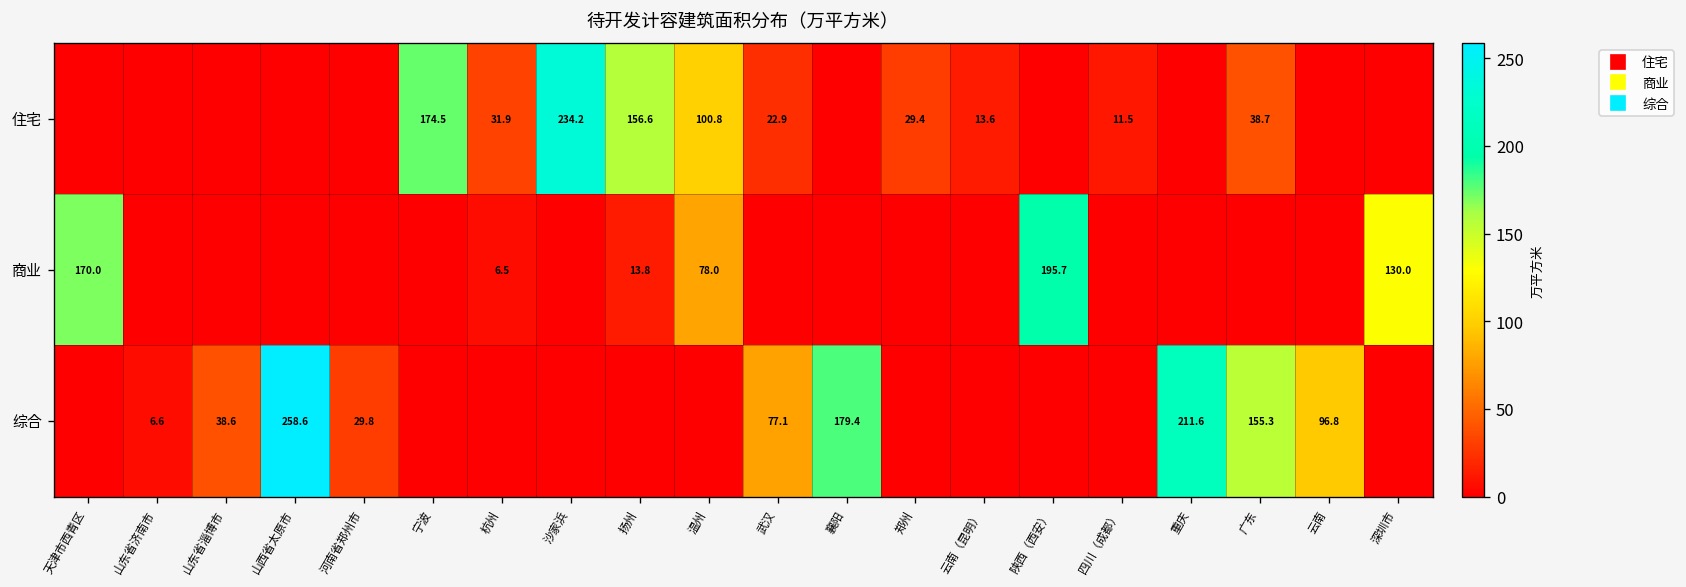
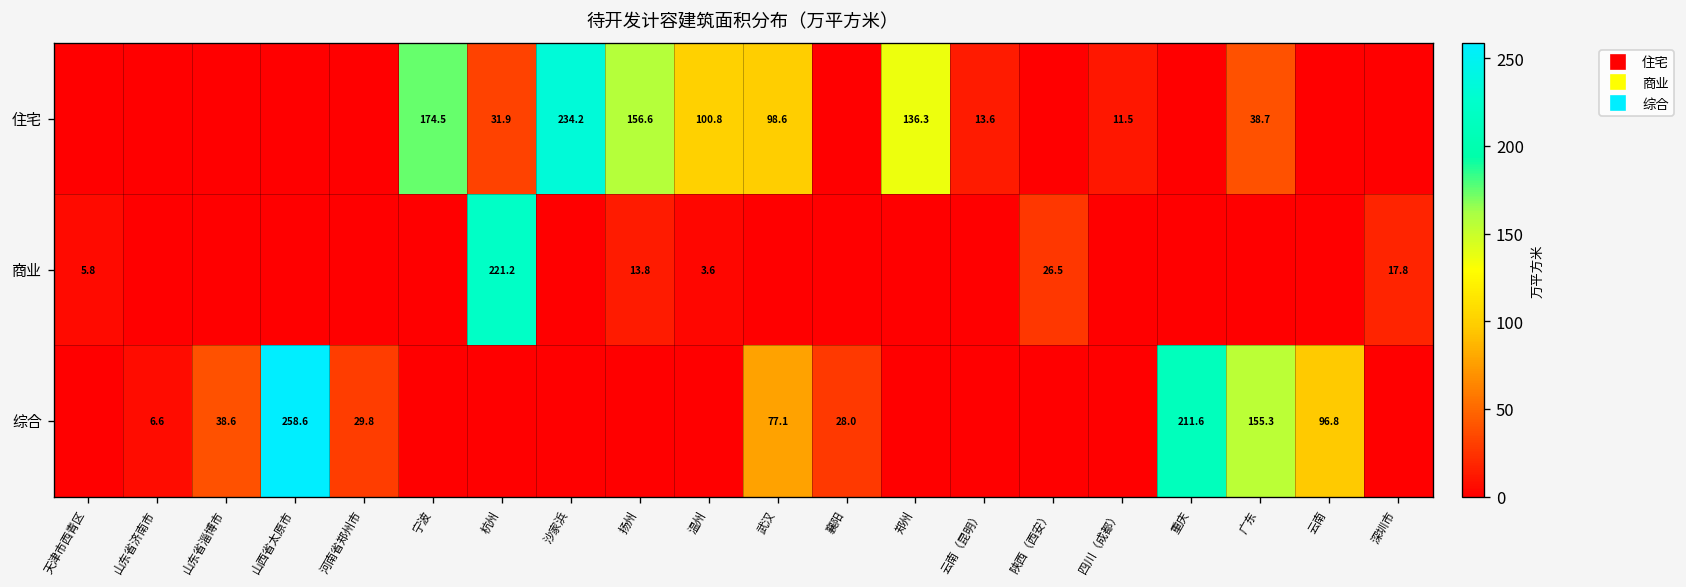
住宅, 武汉: 22.9 -> 98.6
住宅, 郑州: 29.4 -> 136.3
商业, 天津市西青区: 170.0 -> 5.8
商业, 杭州: 6.5 -> 221.2
商业, 温州: 78.0 -> 3.6
商业, 陕西（西安）: 195.7 -> 26.5
商业, 深圳市: 130.0 -> 17.8
综合, 襄阳: 179.4 -> 28.0
